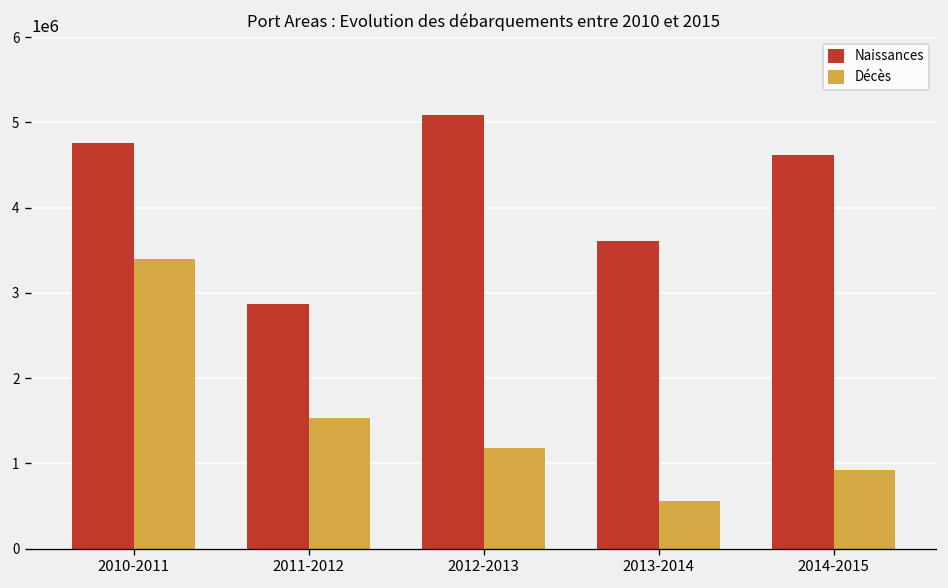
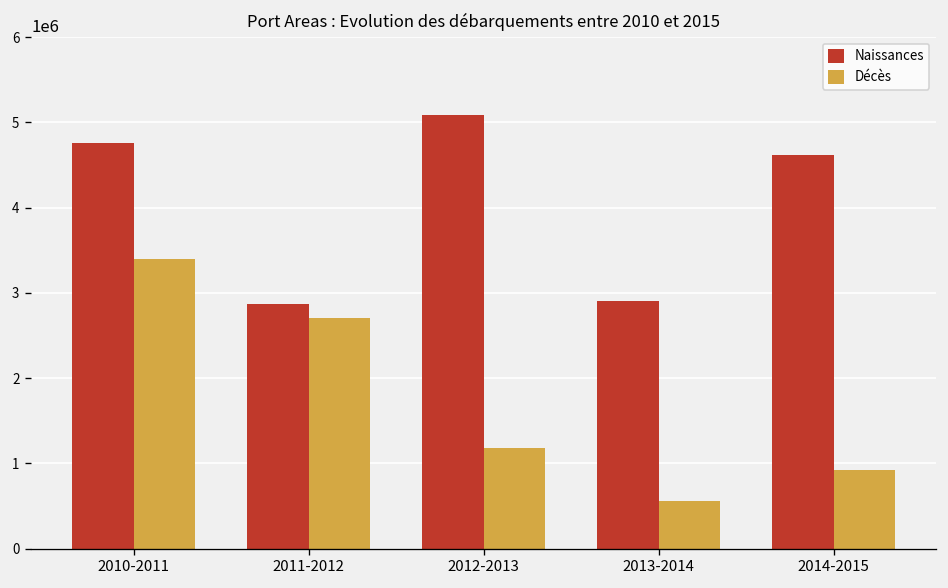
Décès, 2011-2012: 1500000 -> 2700000
Naissances, 2013-2014: 3600000 -> 2900000
